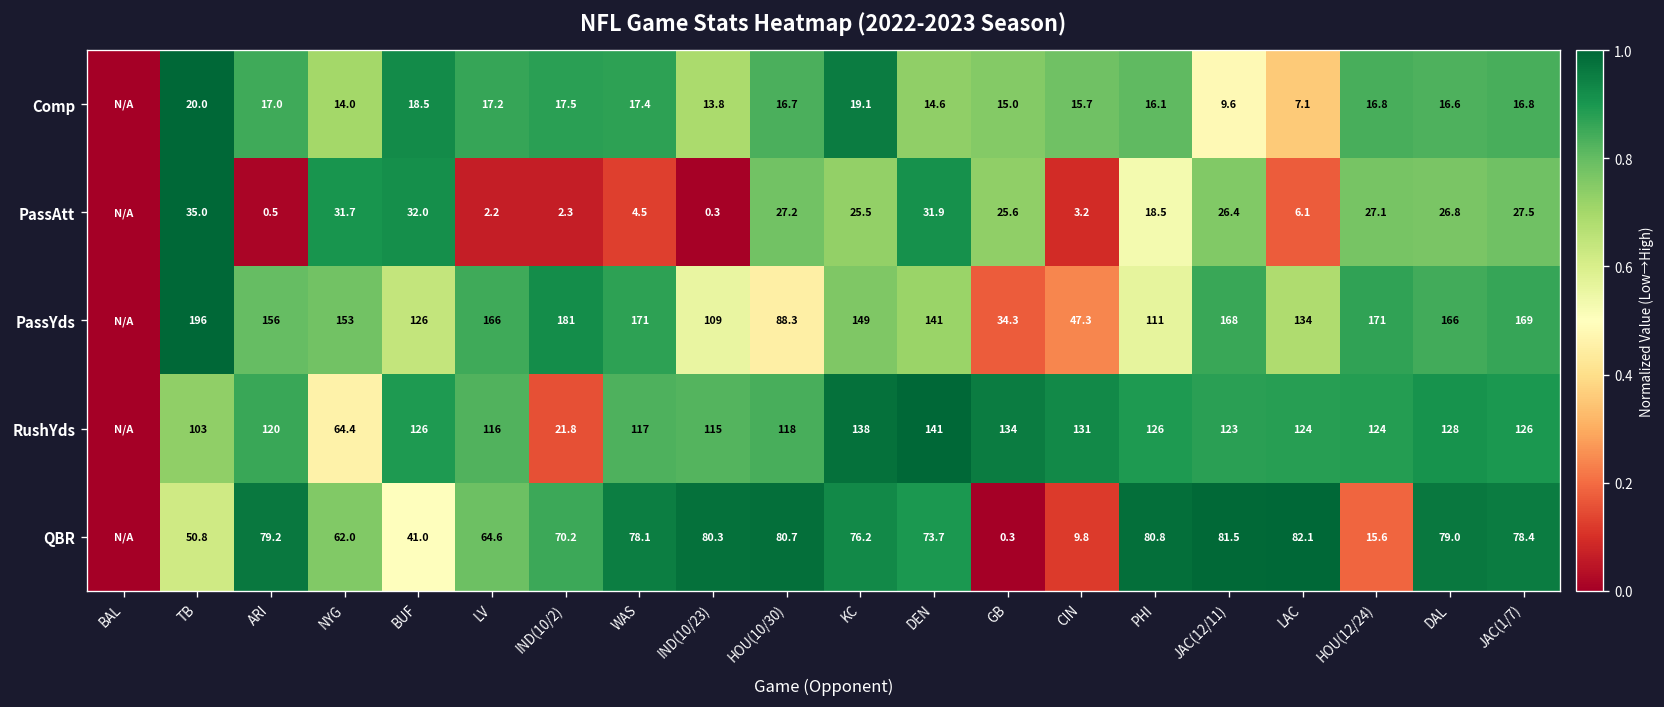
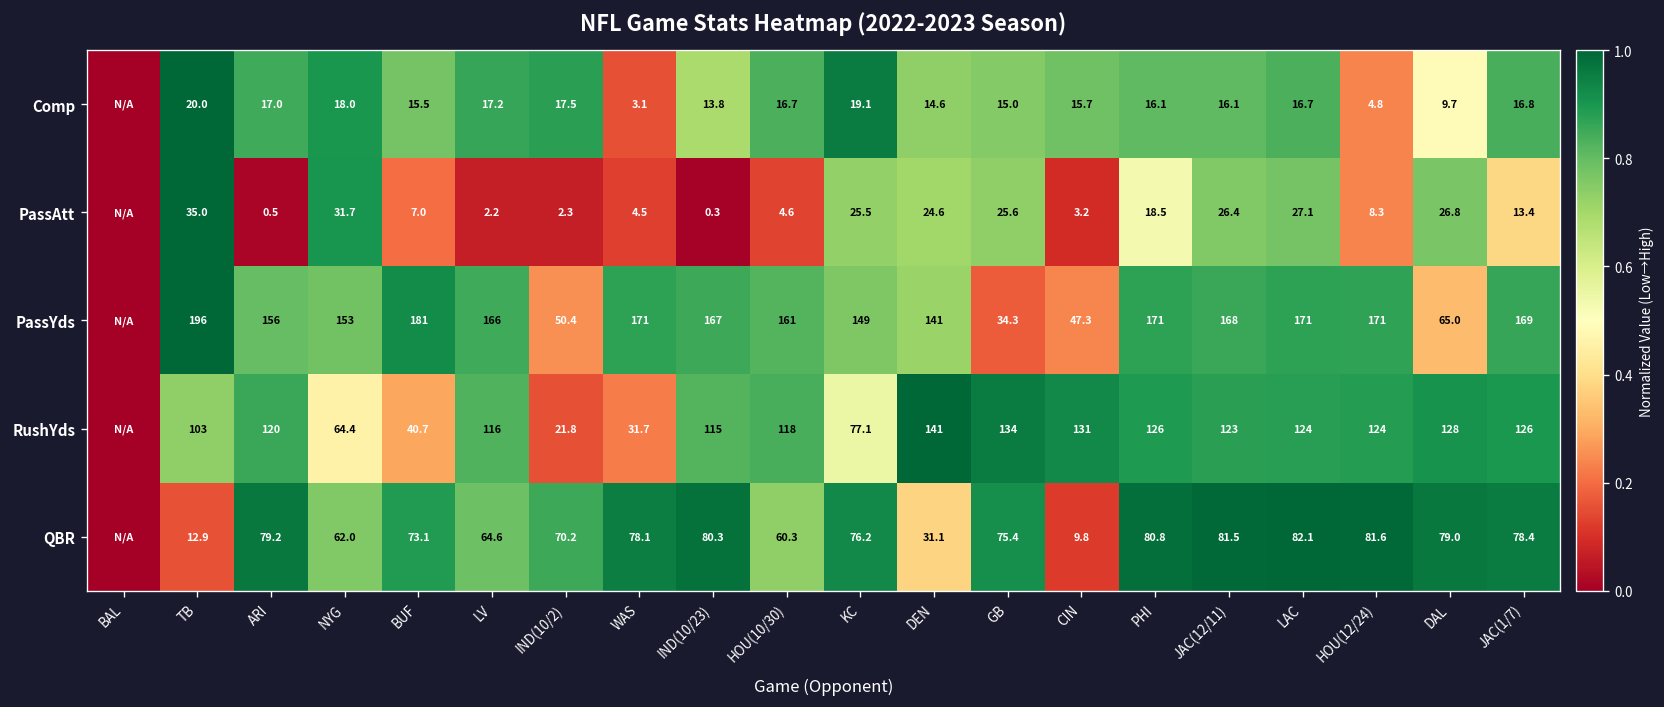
Comp, NYG: 14.0 -> 18.0
Comp, BUF: 18.5 -> 15.5
Comp, WAS: 17.4 -> 3.1
Comp, JAC(12/11): 9.6 -> 16.1
Comp, LAC: 7.1 -> 16.7
Comp, HOU(12/24): 16.8 -> 4.8
Comp, DAL: 16.6 -> 9.7
PassAtt, BUF: 32.0 -> 7.0
PassAtt, HOU(10/30): 27.2 -> 4.6
PassAtt, DEN: 31.9 -> 24.6
PassAtt, LAC: 6.1 -> 27.1
PassAtt, HOU(12/24): 27.1 -> 8.3
PassAtt, JAC(1/7): 27.5 -> 13.4
PassYds, BUF: 126 -> 181
PassYds, IND(10/2): 181 -> 50.4
PassYds, IND(10/23): 109 -> 167
PassYds, HOU(10/30): 88.3 -> 161
PassYds, PHI: 111 -> 171
PassYds, LAC: 134 -> 171
PassYds, DAL: 166 -> 65.0
RushYds, BUF: 126 -> 40.7
RushYds, WAS: 117 -> 31.7
RushYds, KC: 138 -> 77.1
QBR, TB: 50.8 -> 12.9
QBR, BUF: 41.0 -> 73.1
QBR, HOU(10/30): 80.7 -> 60.3
QBR, DEN: 73.7 -> 31.1
QBR, GB: 0.3 -> 75.4
QBR, HOU(12/24): 15.6 -> 81.6
